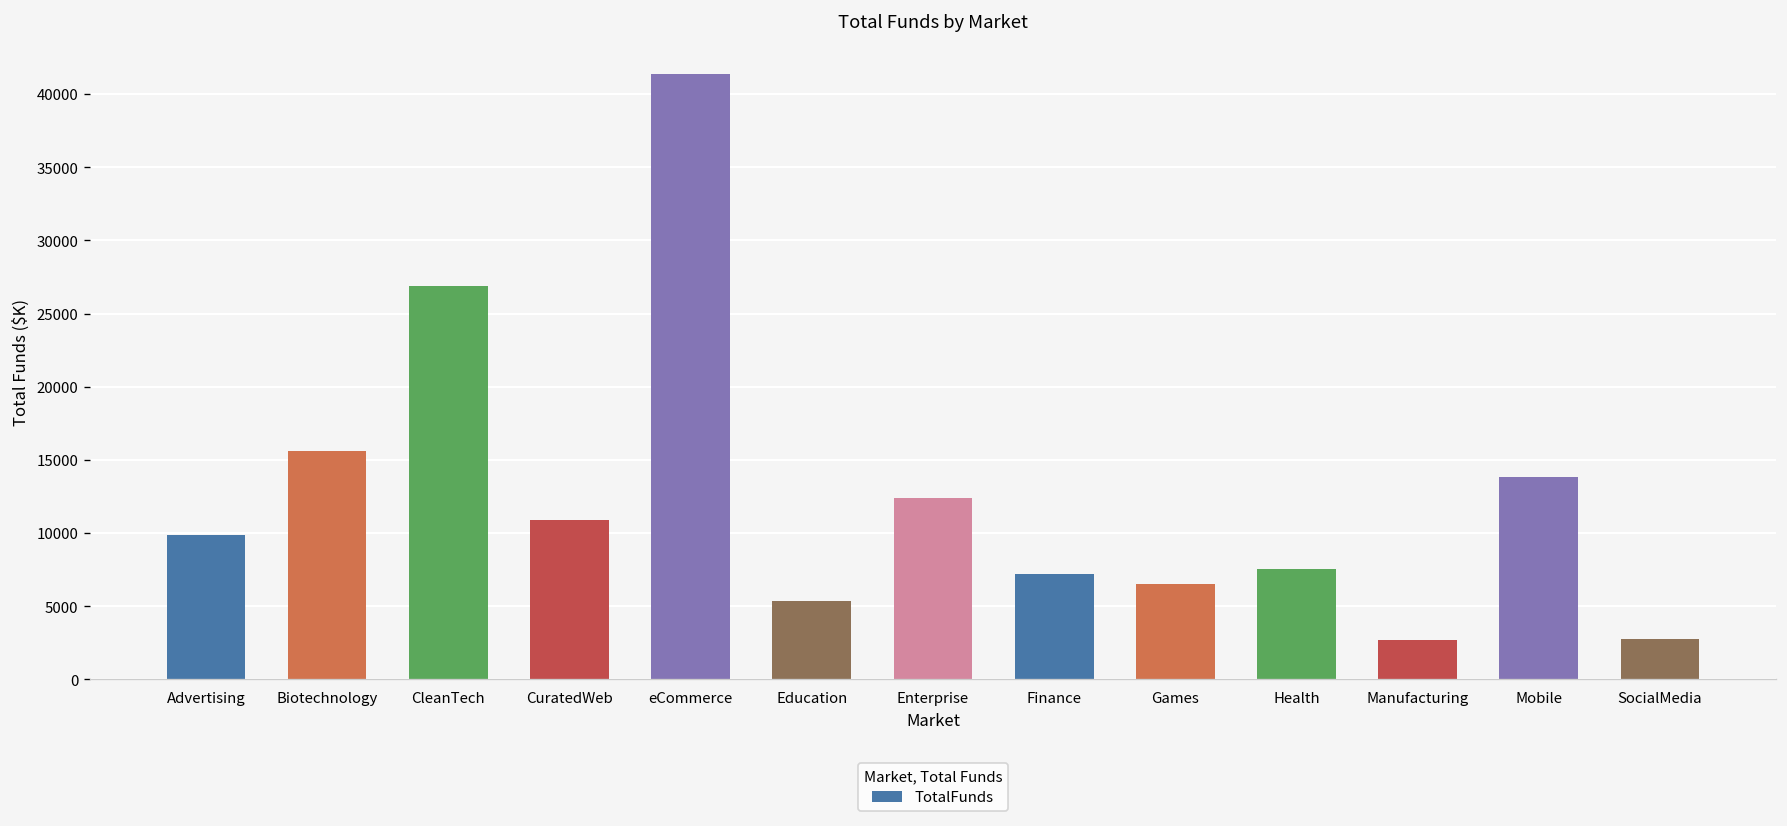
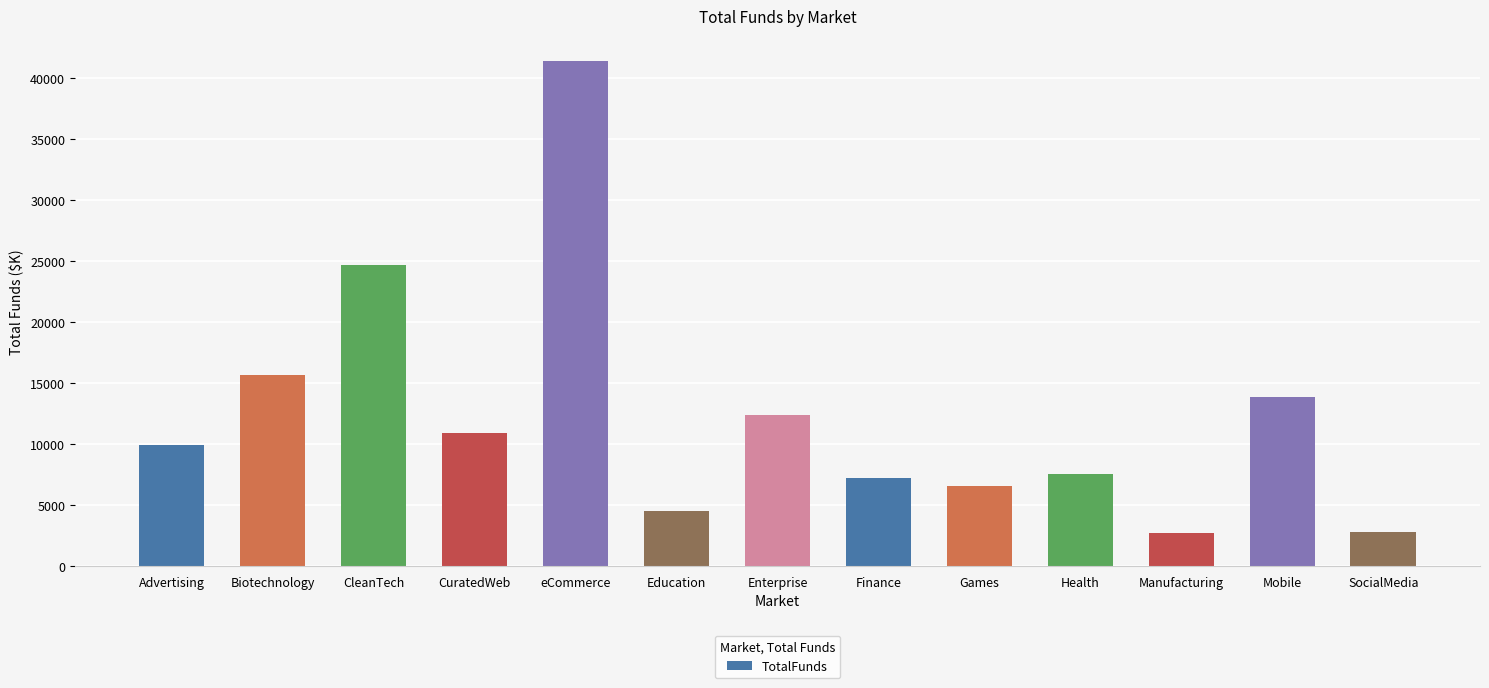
CleanTech: 26900 -> 24700
Education: 5300 -> 4500
